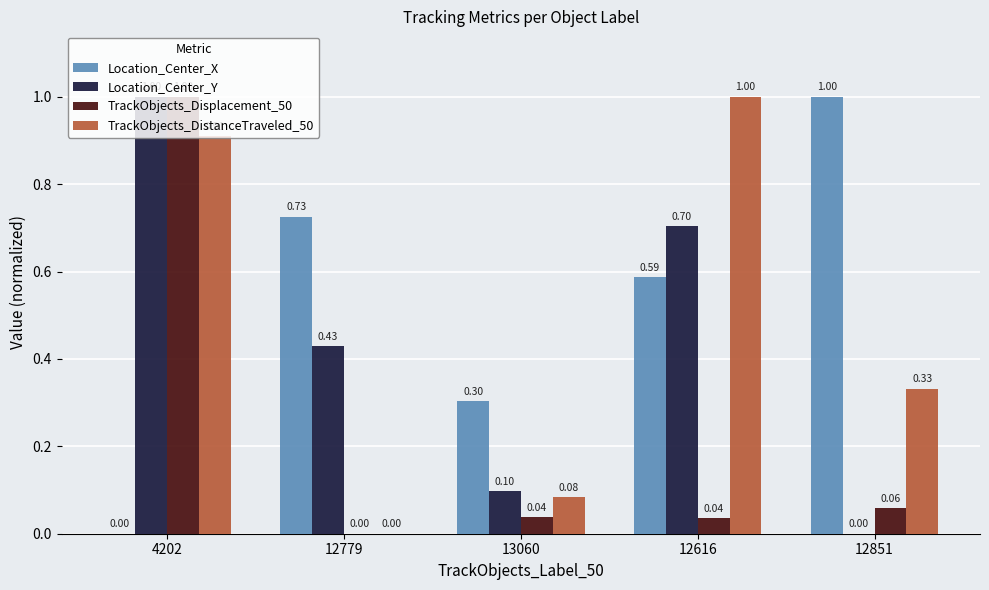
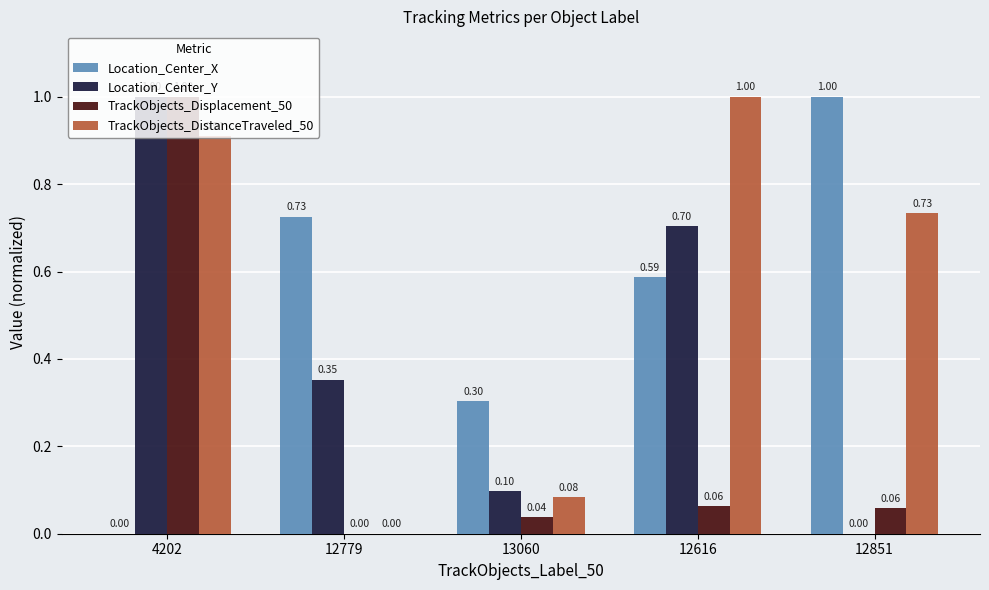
Location_Center_Y, 12779: 0.43 -> 0.35
TrackObjects_Displacement_50, 12616: 0.04 -> 0.06
TrackObjects_DistanceTraveled_50, 12851: 0.33 -> 0.73
